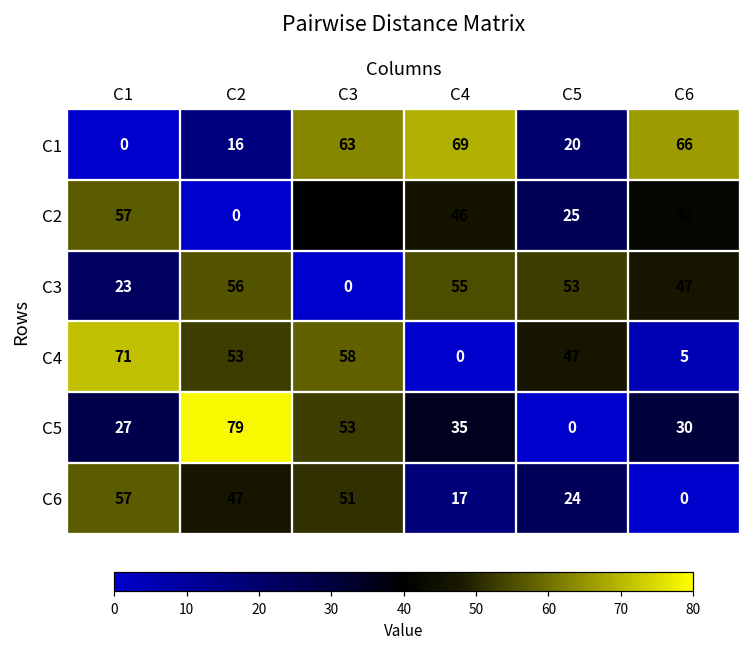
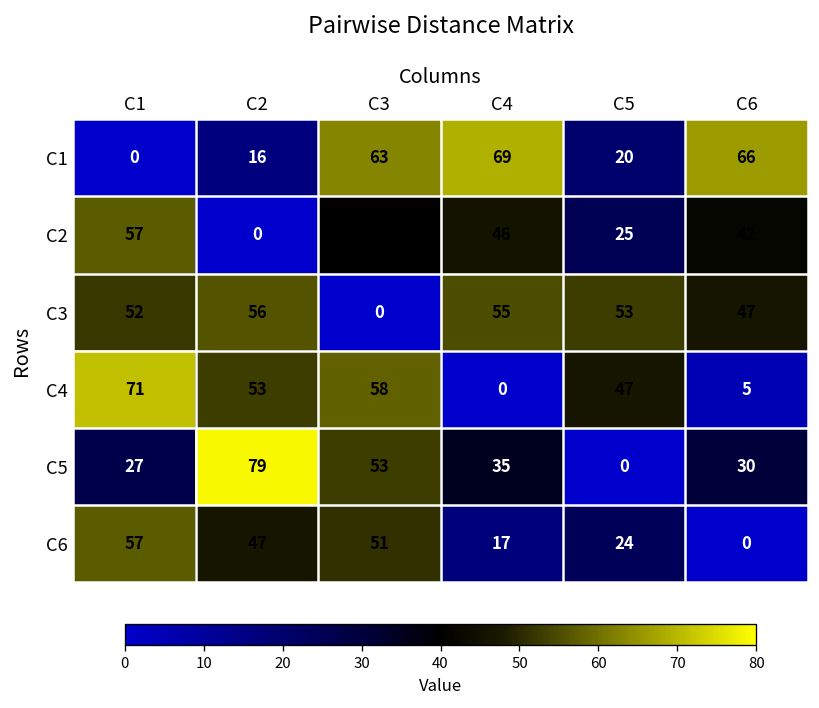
C3, C1: 23 -> 52
